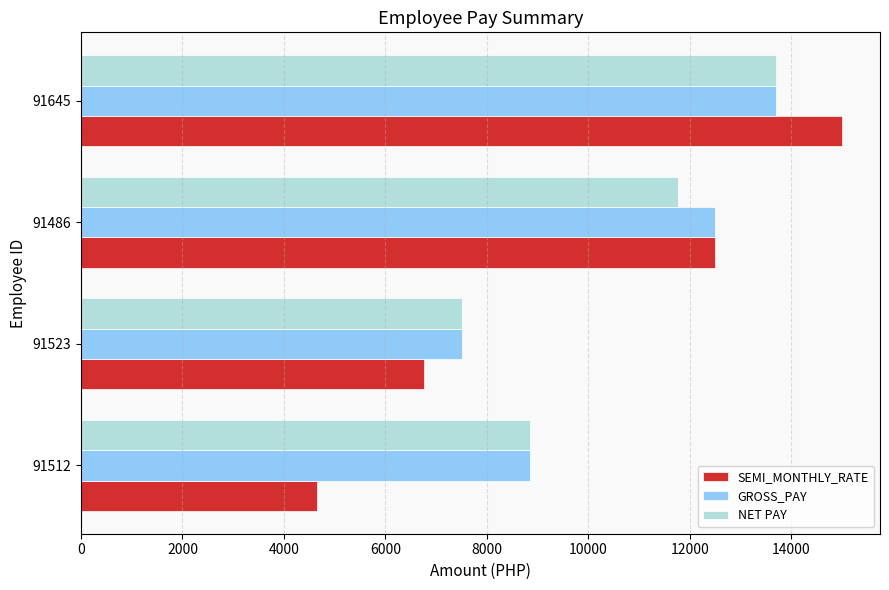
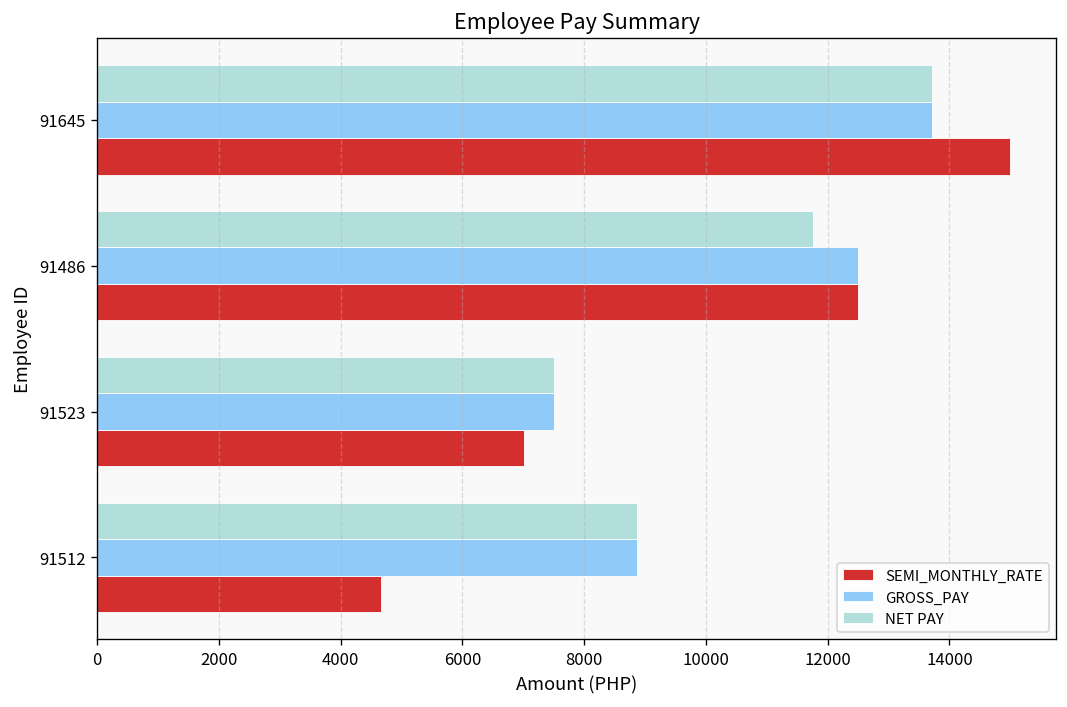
SEMI_MONTHLY_RATE, 91523: 6800 -> 7000
